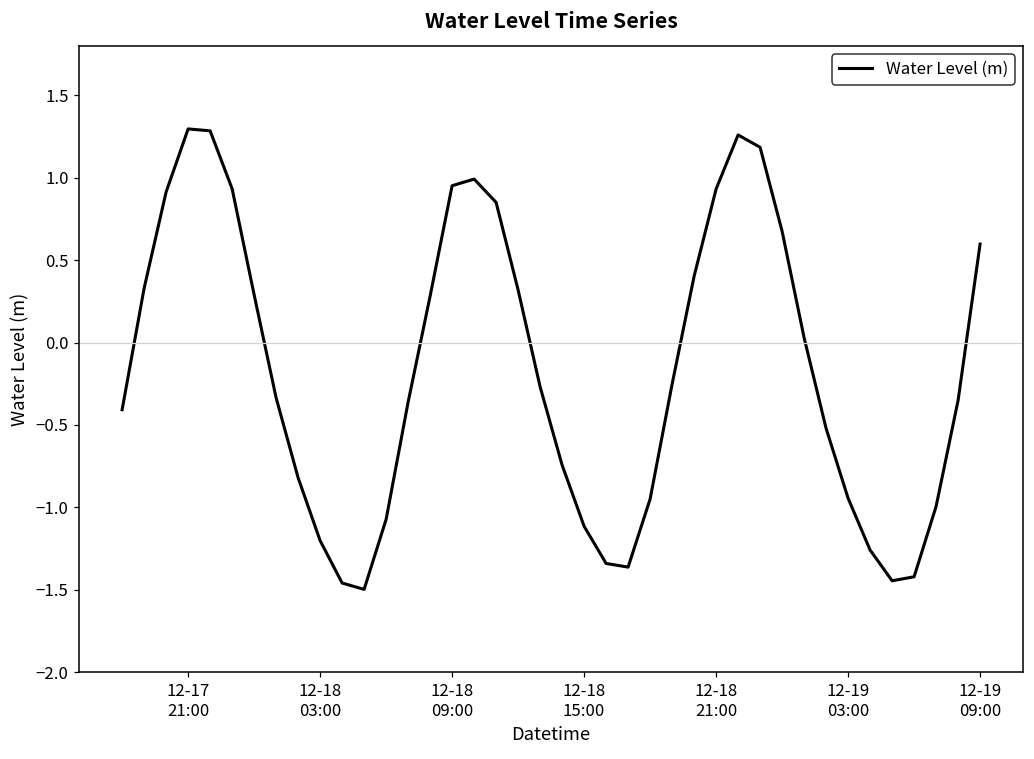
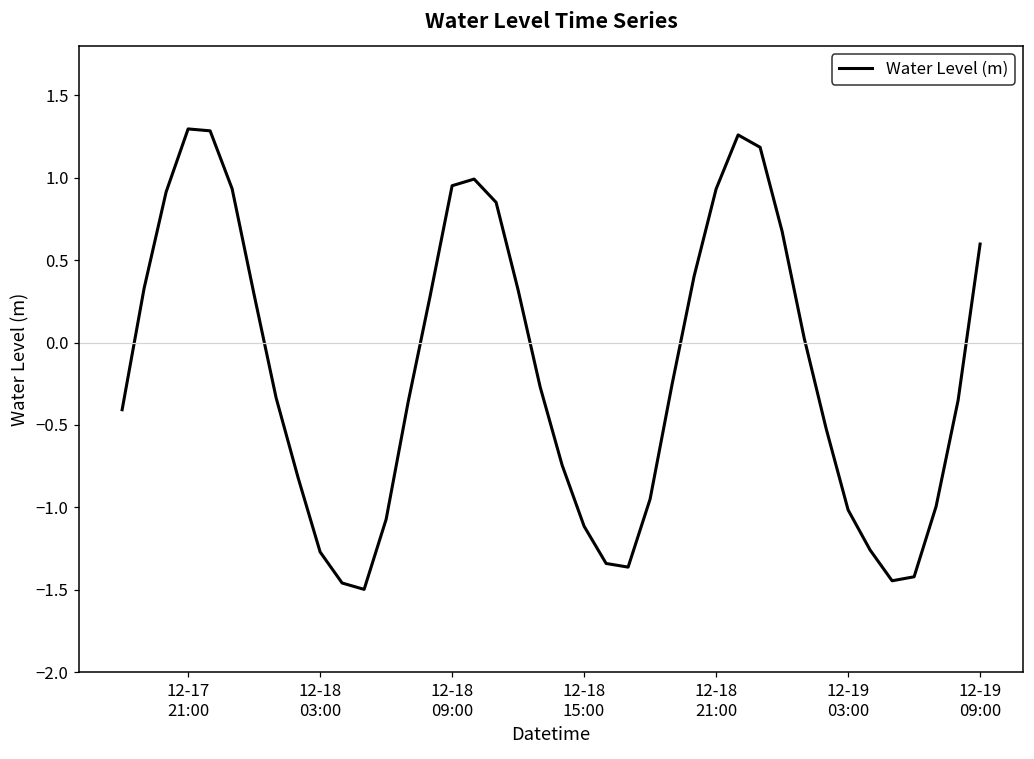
12-18 03:00: -1.20 -> -1.27
12-19 03:00: -0.94 -> -1.02
